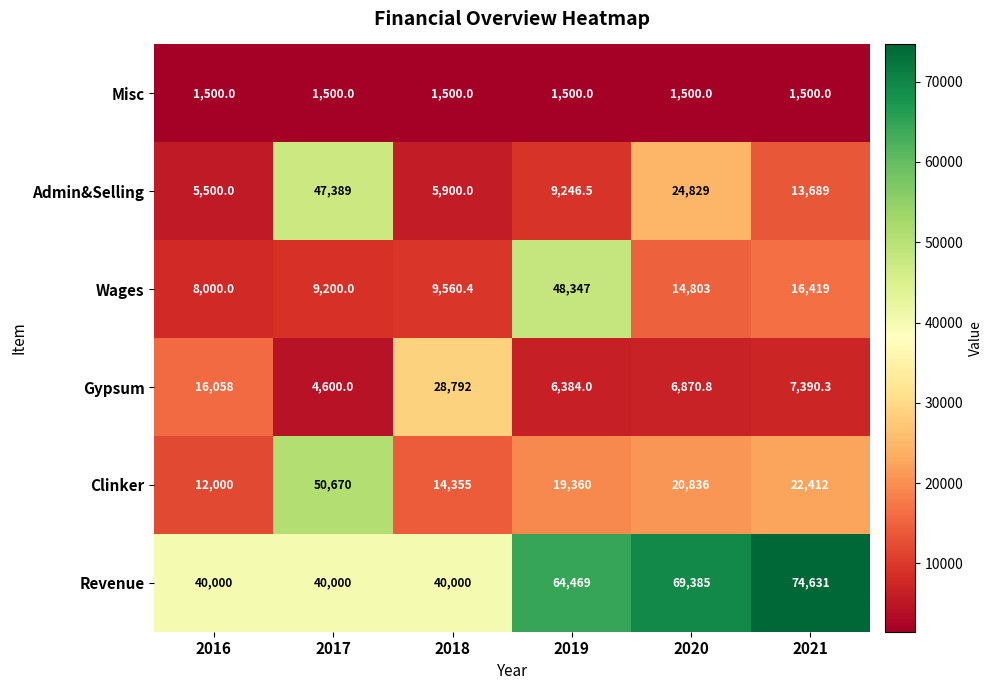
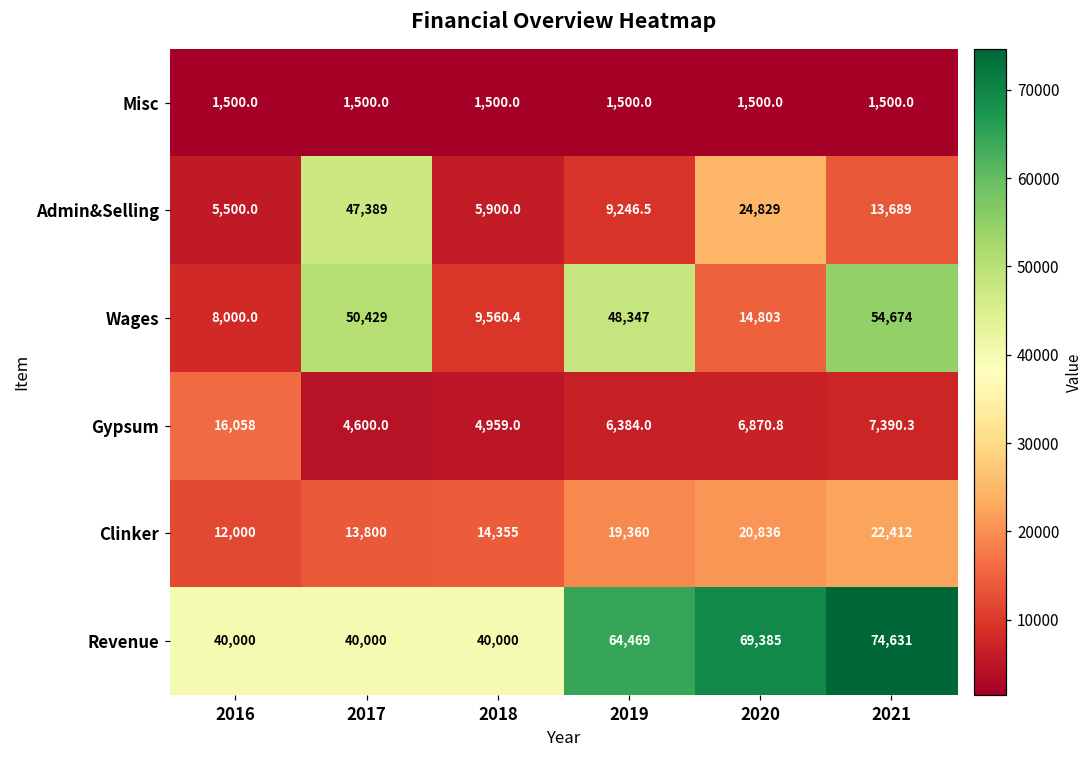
Wages, 2017: 9,200.0 -> 50,429
Wages, 2021: 16,419 -> 54,674
Gypsum, 2018: 28,792 -> 4,959.0
Clinker, 2017: 50,670 -> 13,800
